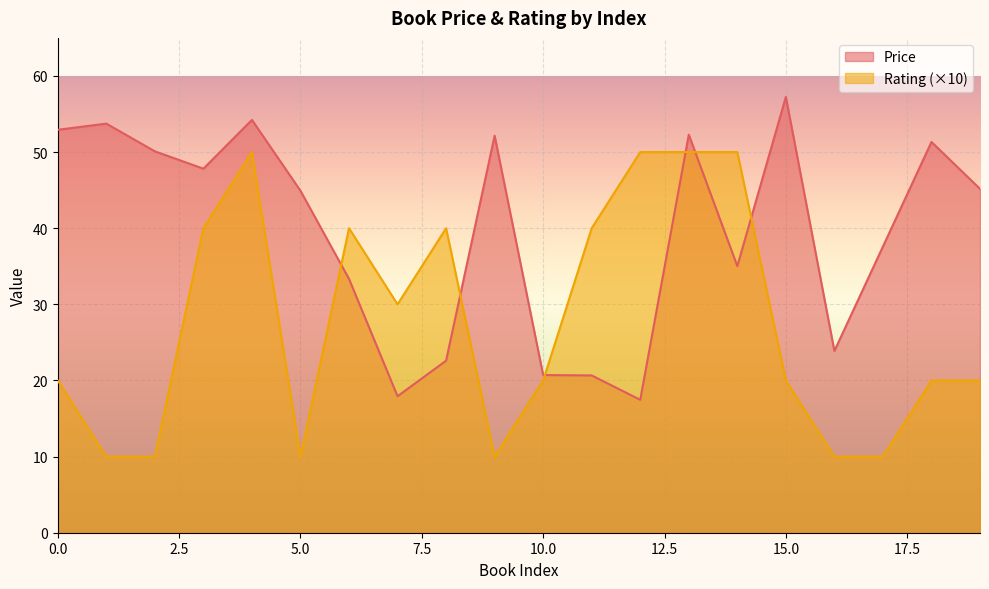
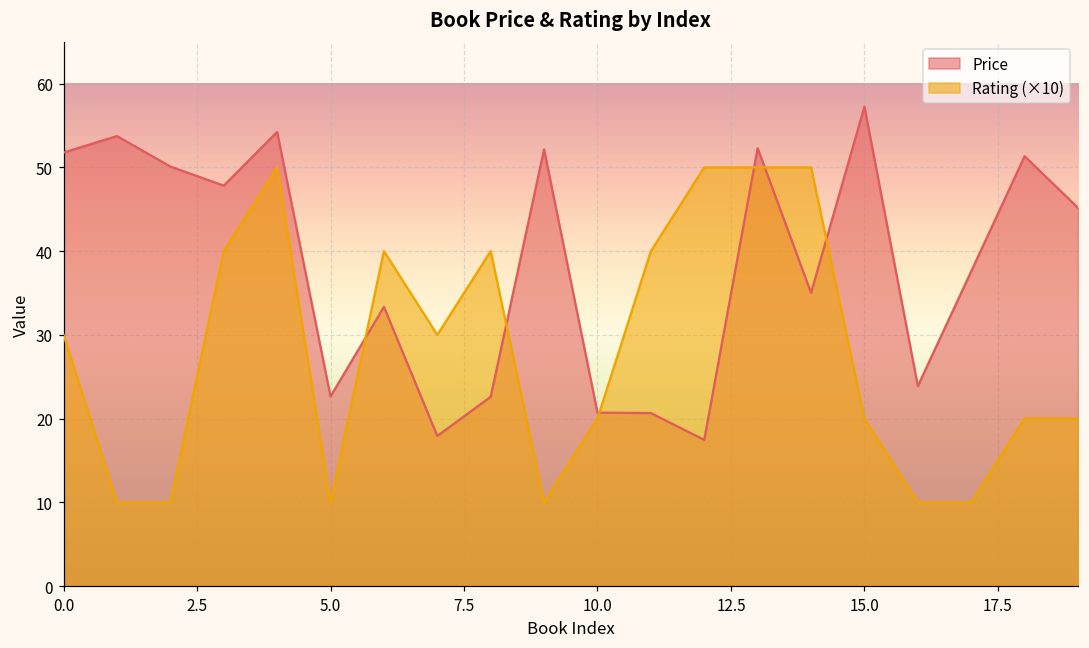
Price, 0.0: 53 -> 52
Rating (×10), 0.0: 20 -> 30
Price, 5.0: 45 -> 23
